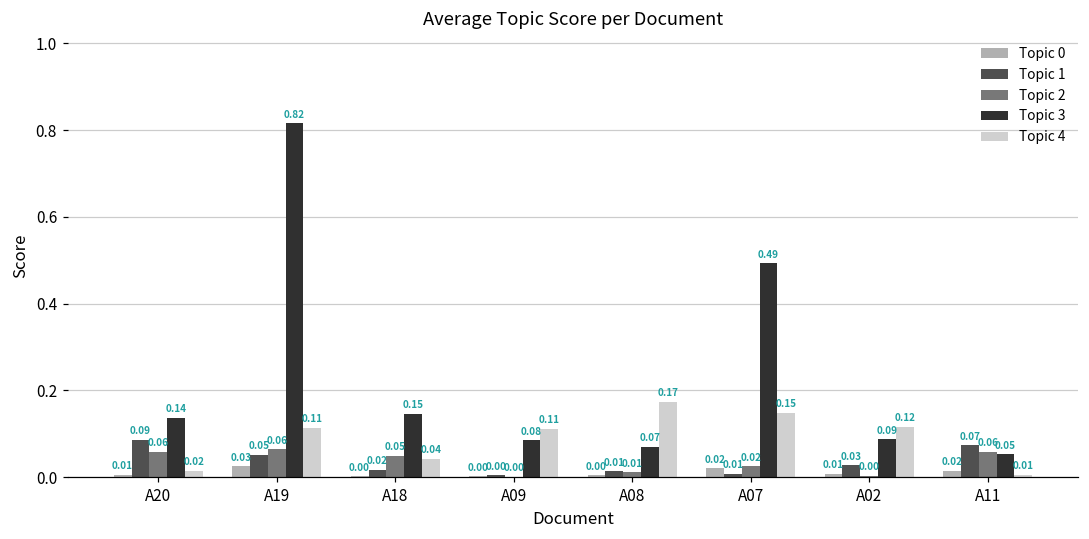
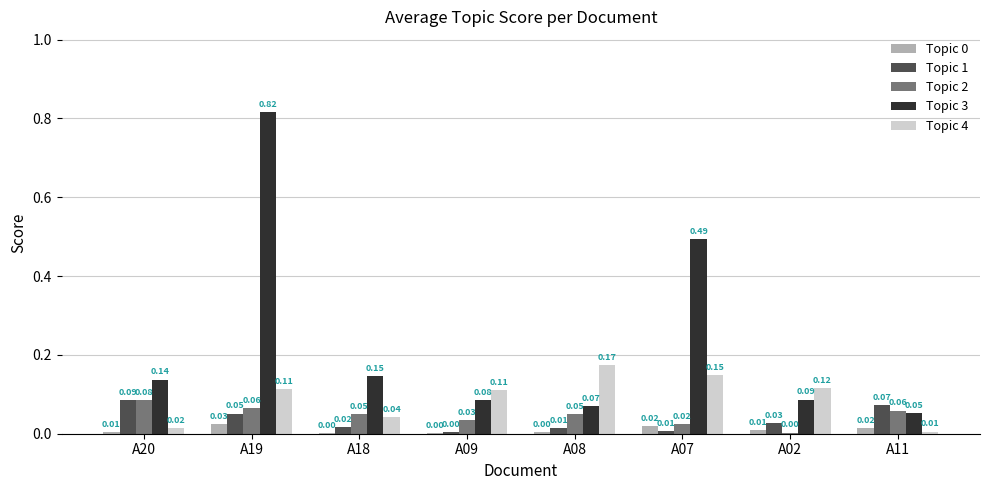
Topic 2, A20: 0.06 -> 0.08
Topic 2, A09: 0.00 -> 0.03
Topic 2, A08: 0.01 -> 0.05
